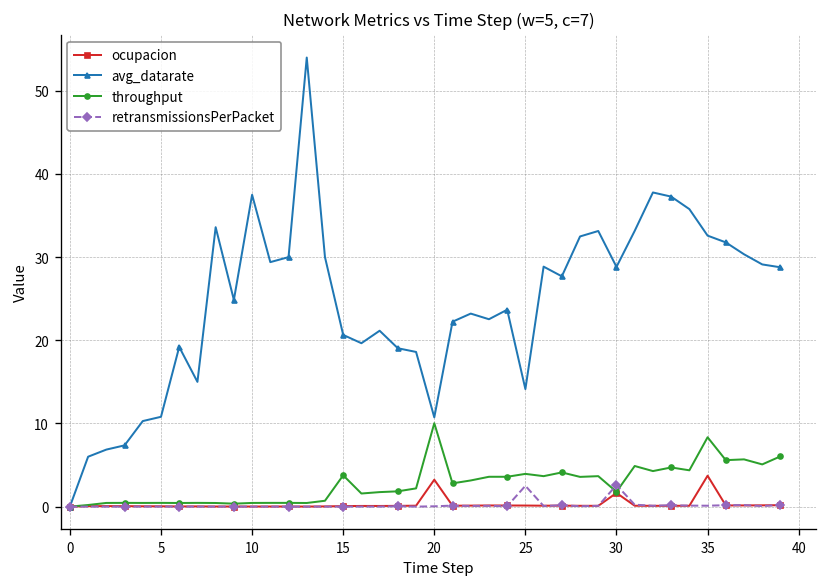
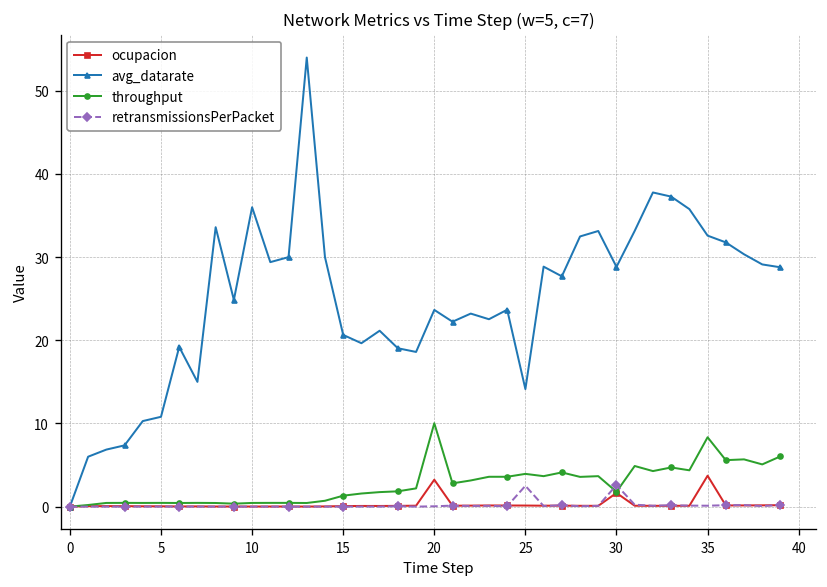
avg_datarate, 10: 38 -> 36
throughput, 15: 4 -> 1
avg_datarate, 20: 11 -> 24
